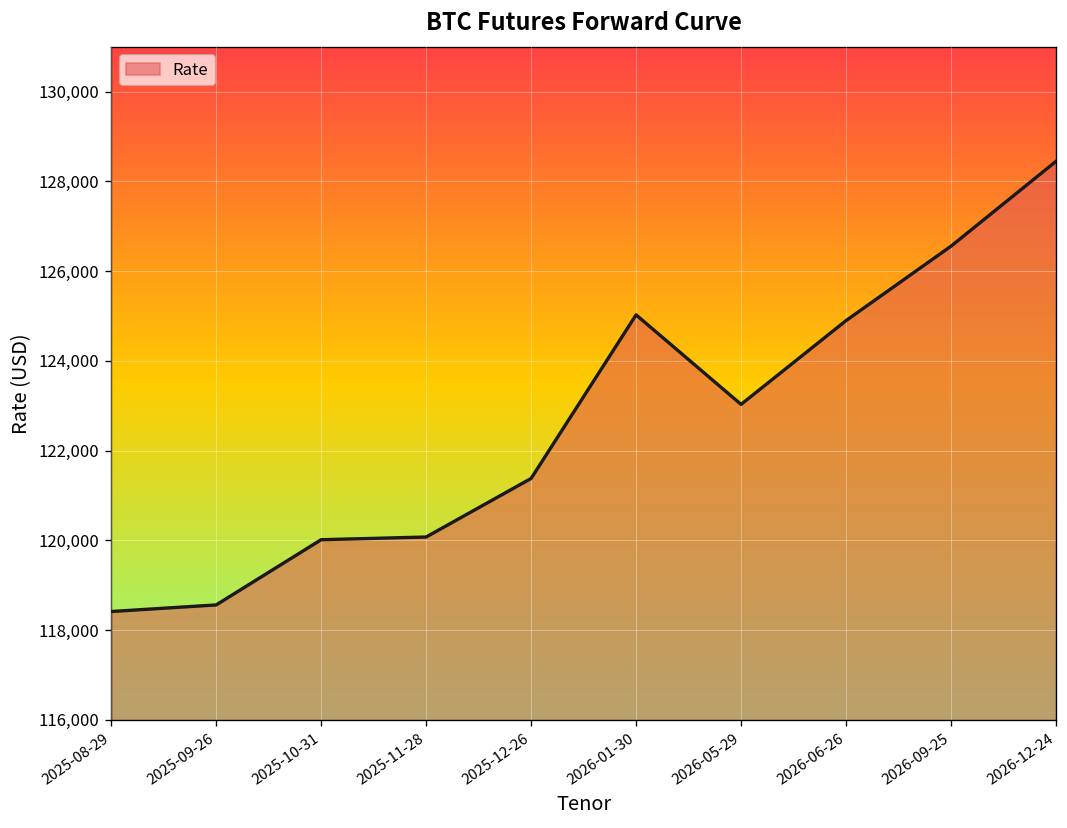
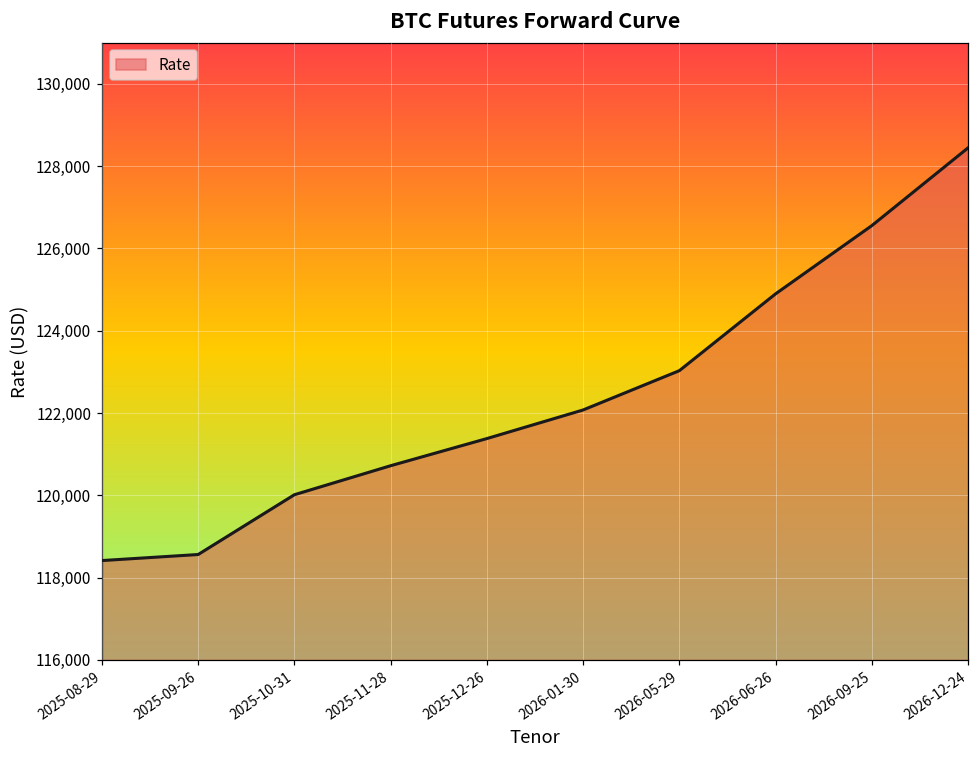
2025-11-28: 120,100 -> 120,700
2026-01-30: 125,000 -> 122,100
